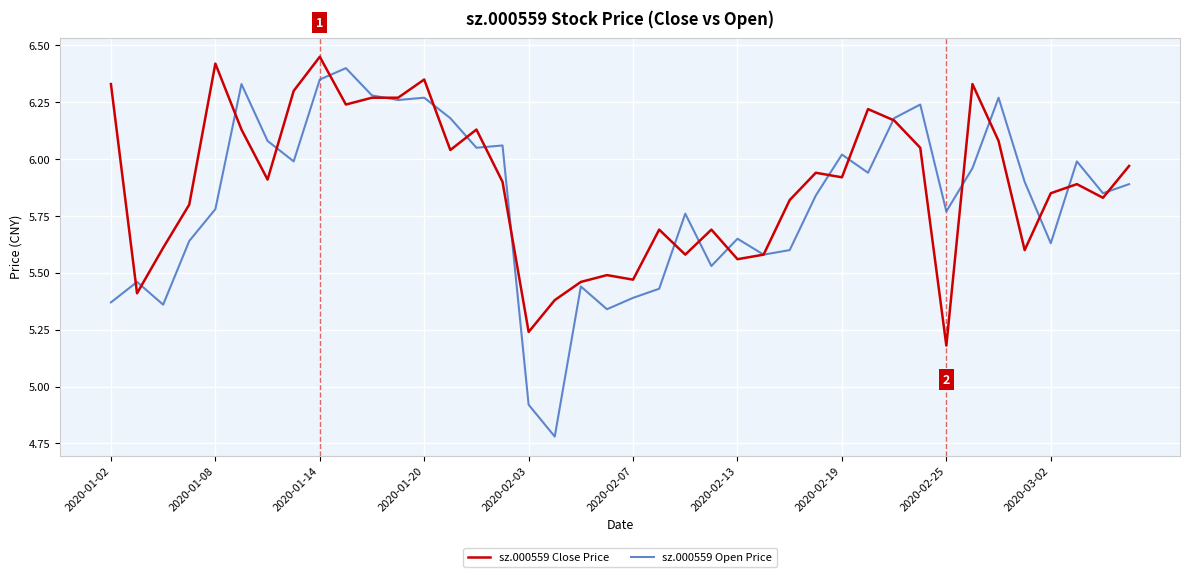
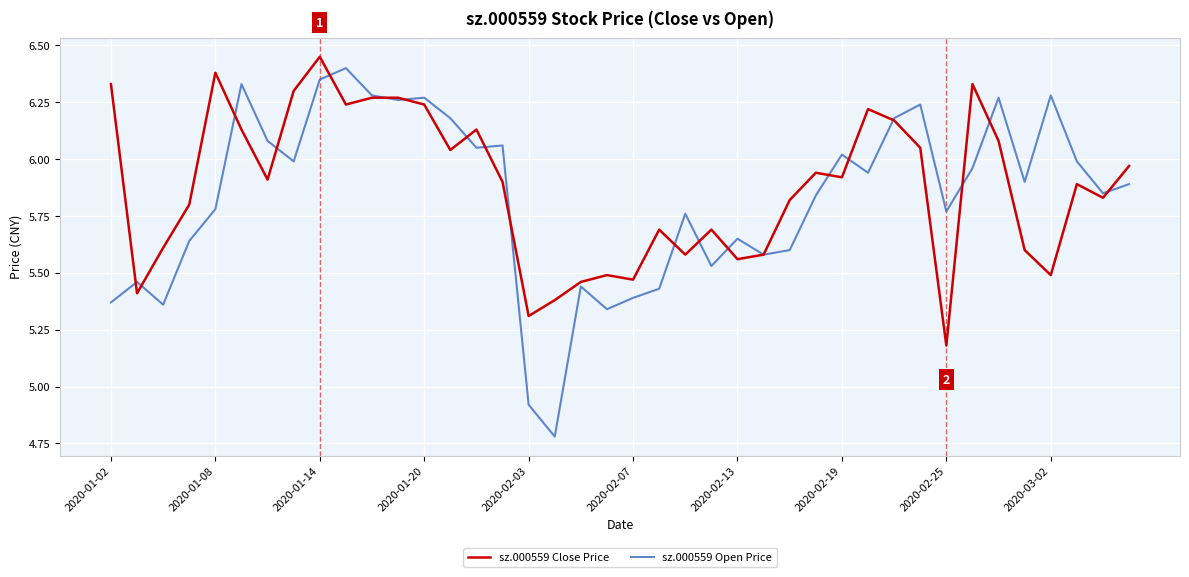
sz.000559 Close Price, 2020-01-08: 6.42 -> 6.38
sz.000559 Close Price, 2020-01-20: 6.35 -> 6.24
sz.000559 Close Price, 2020-02-03: 5.24 -> 5.31
sz.000559 Close Price, 2020-03-02: 5.85 -> 5.49
sz.000559 Open Price, 2020-03-02: 5.63 -> 6.28
